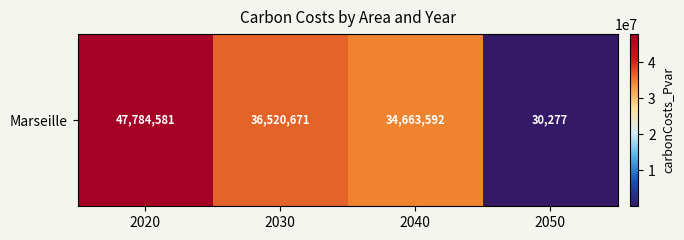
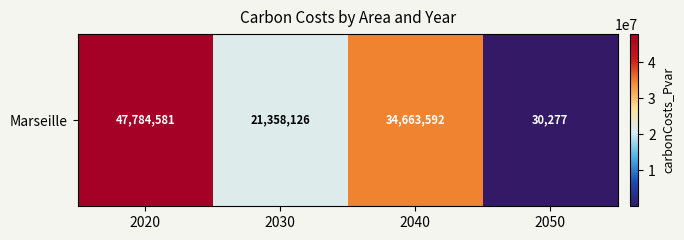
Marseille, 2030: 36,520,671 -> 21,358,126
